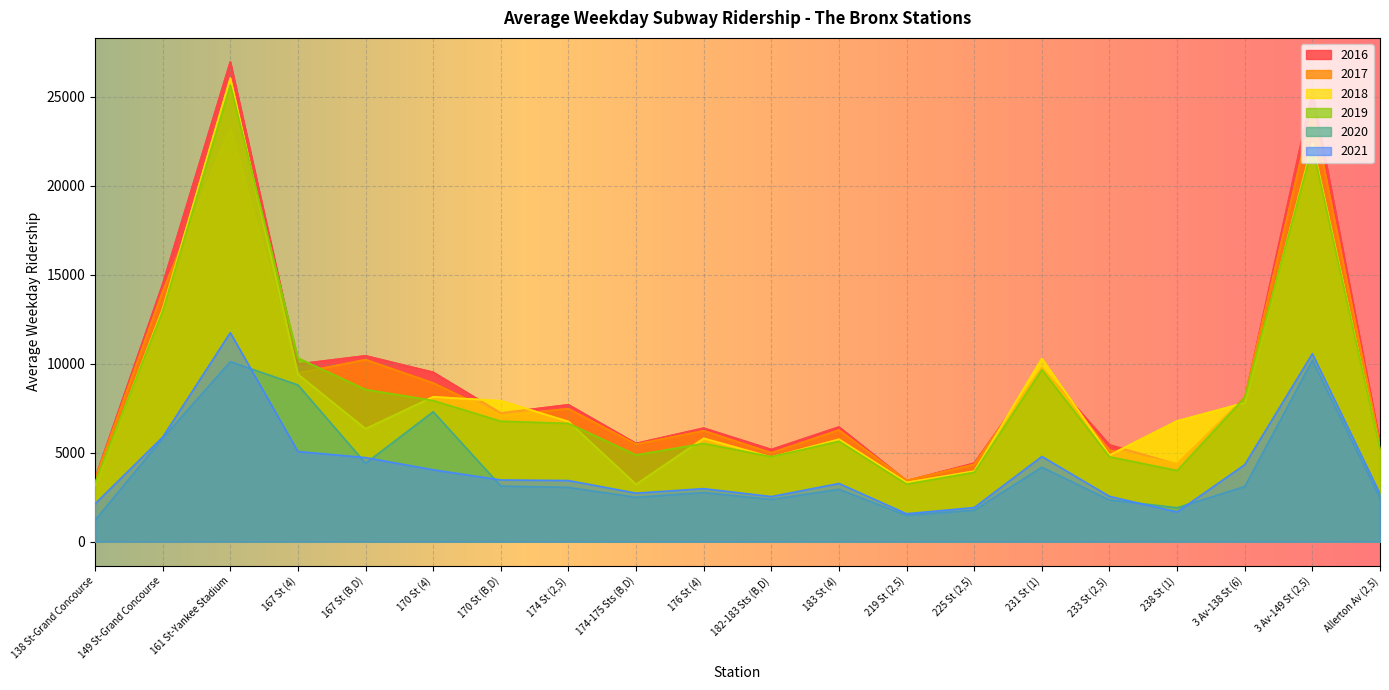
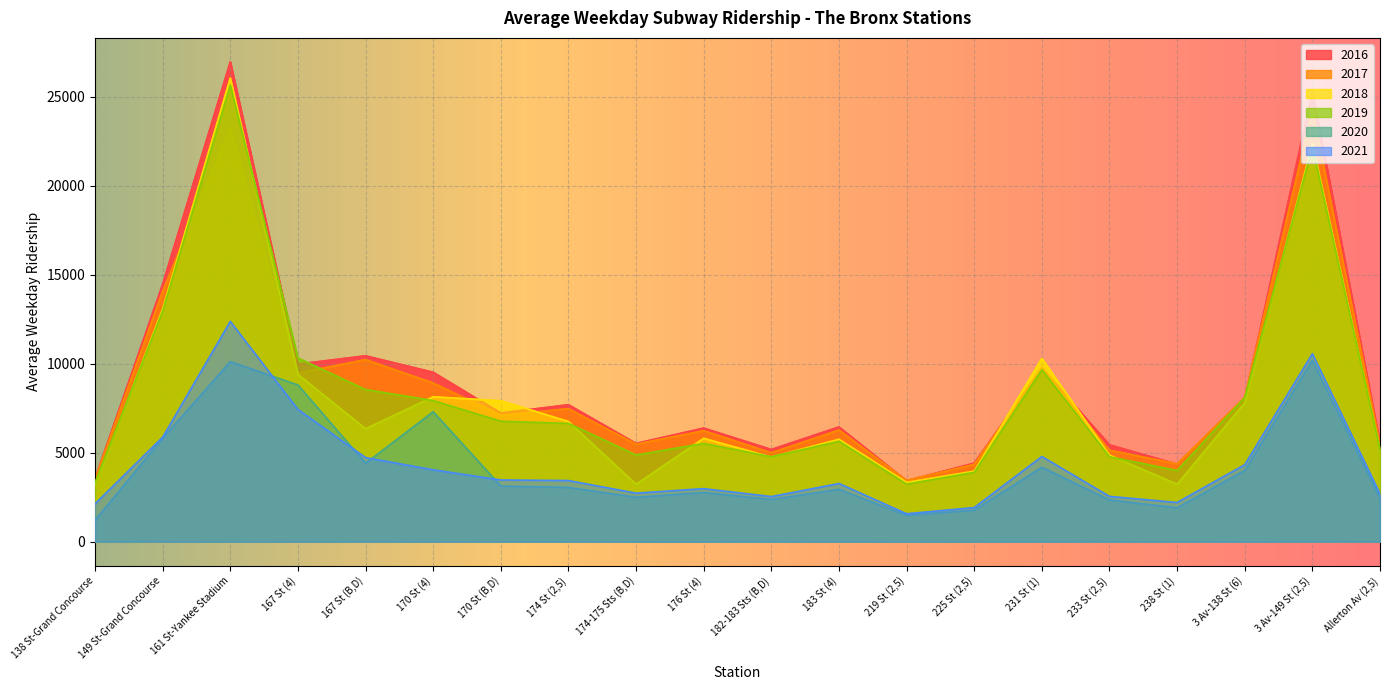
2021, 161 St-Yankee Stadium: 11700 -> 12400
2021, 167 St (4): 5100 -> 7400
2018, 238 St (1): 6800 -> 3200
2021, 238 St (1): 1700 -> 2200
2020, 3 Av-138 St (6): 3100 -> 4000
